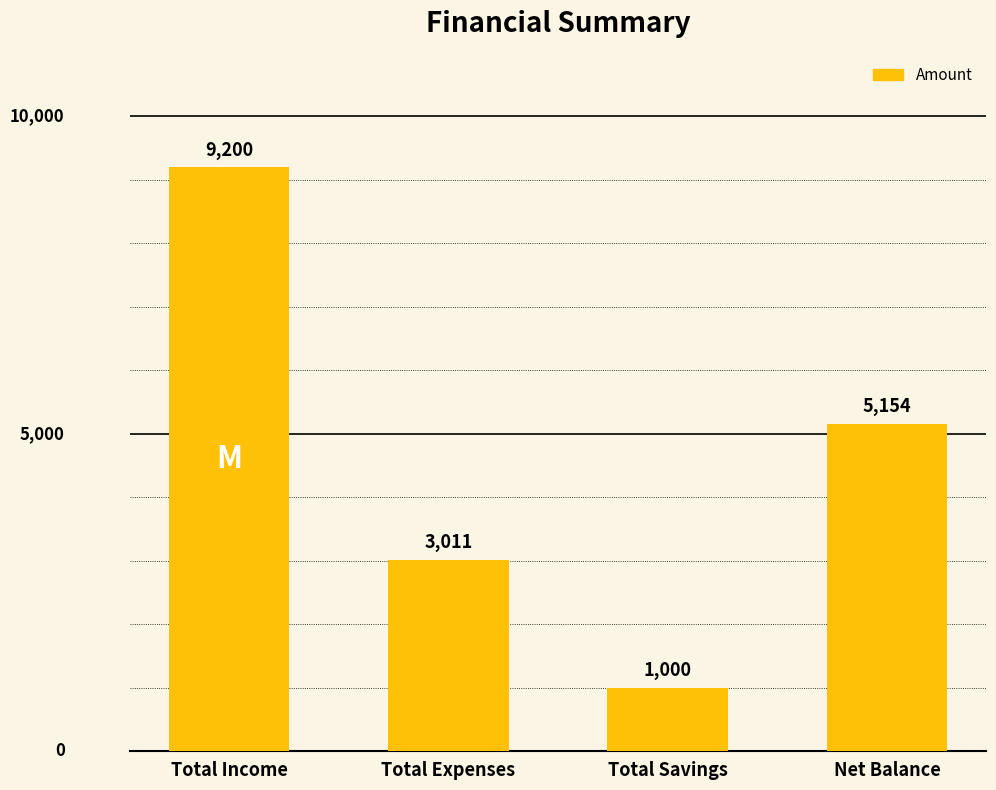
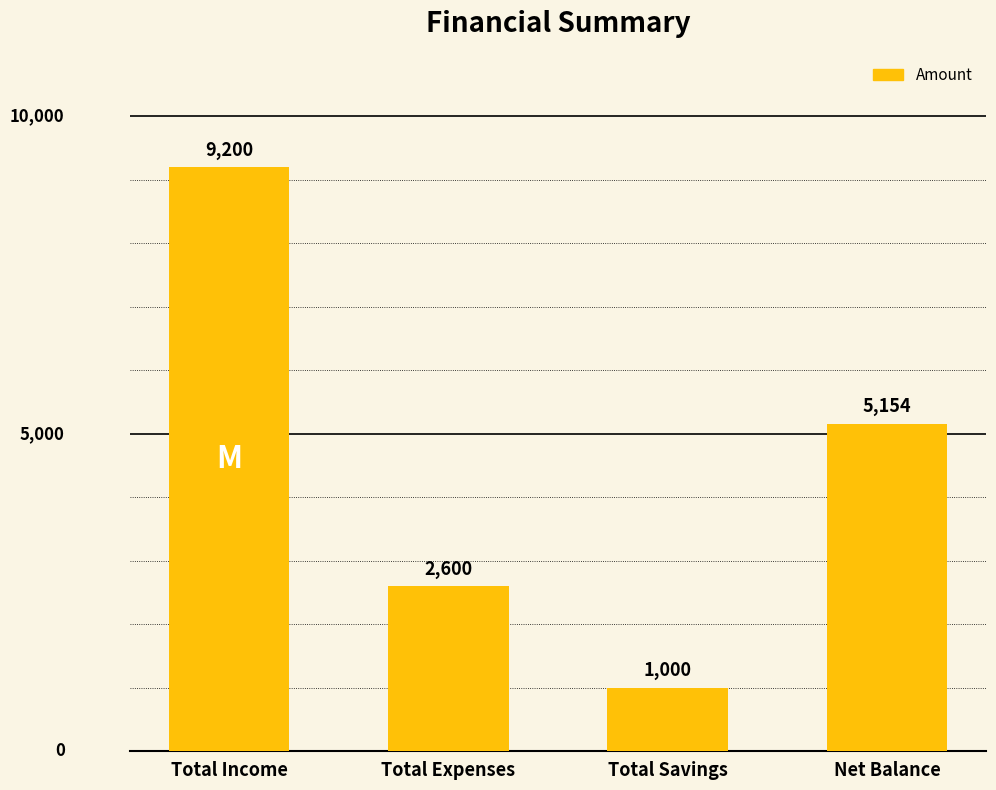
Total Expenses: 3,011 -> 2,600
